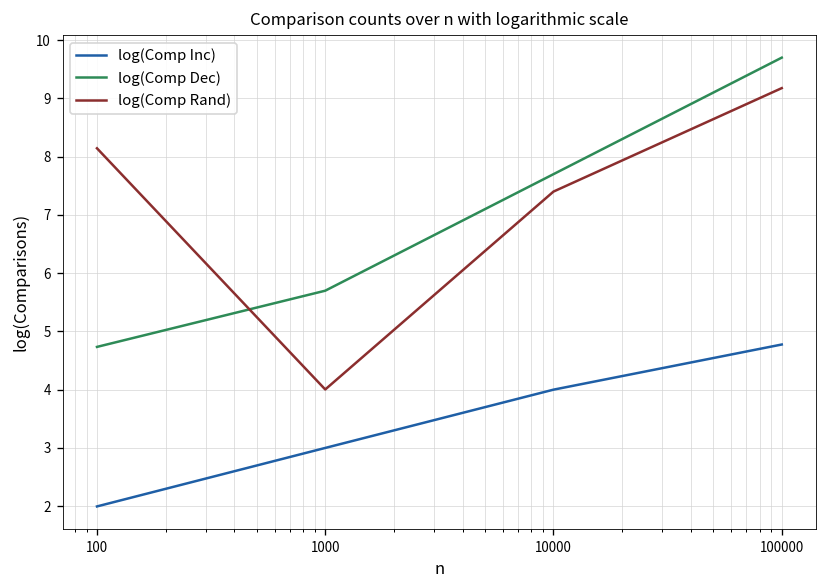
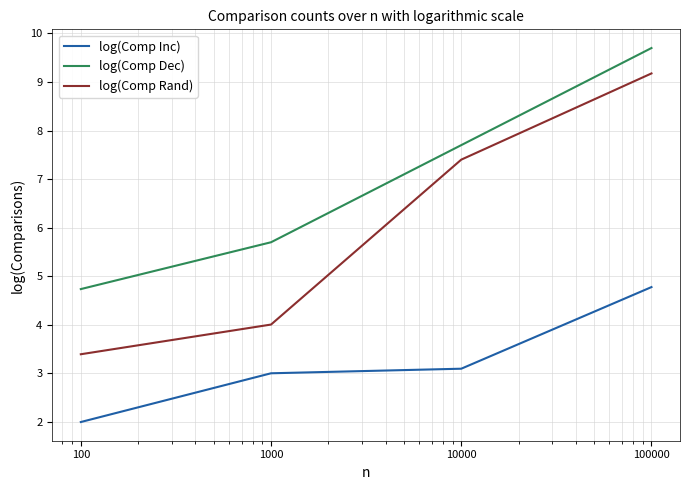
log(Comp Rand), 100: 8.1 -> 3.4
log(Comp Inc), 10000: 4.0 -> 3.1
